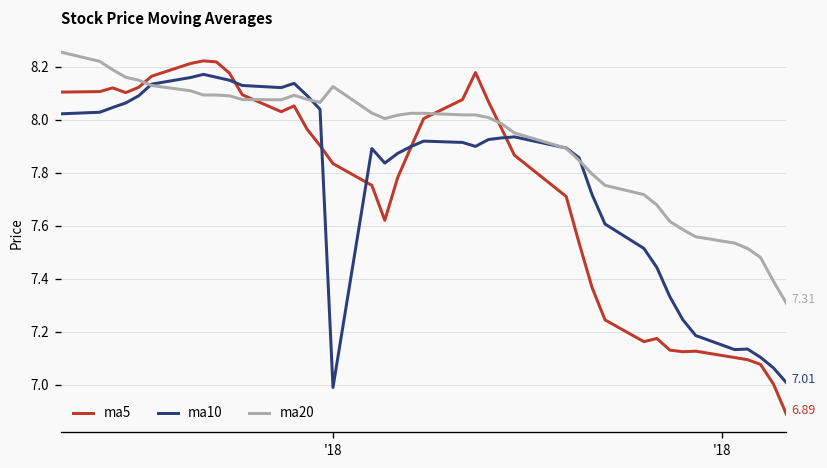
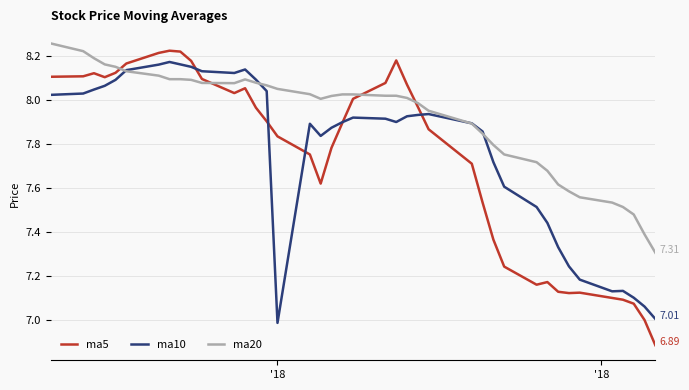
ma20, '18: 8.13 -> 8.05
